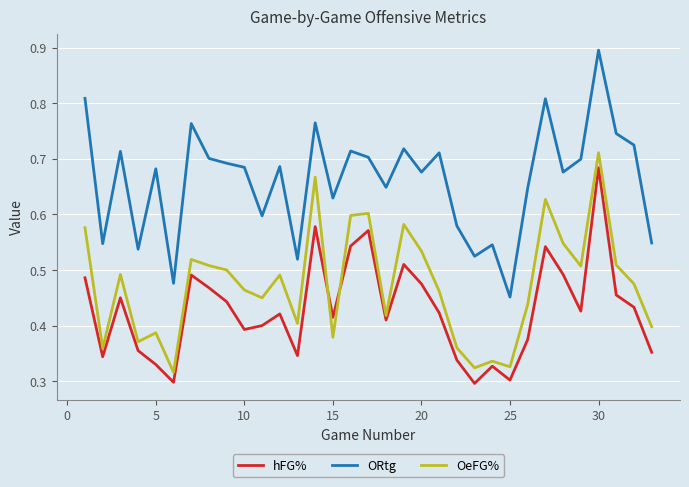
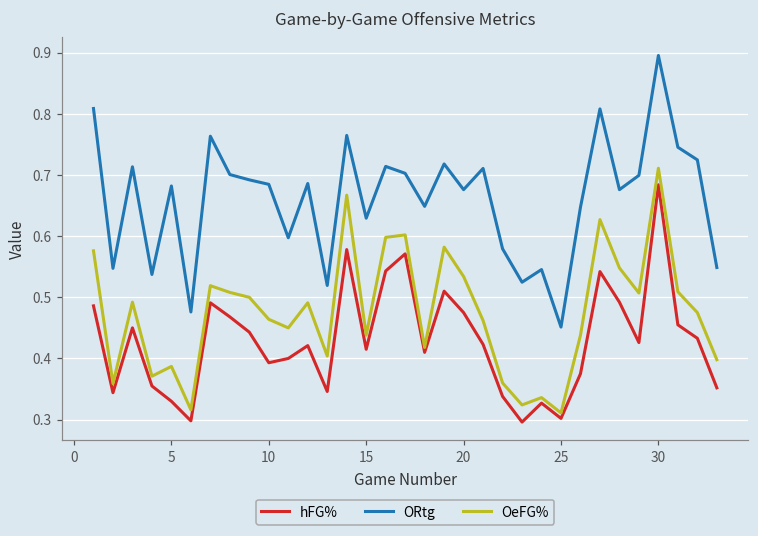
OeFG%, 15: 0.38 -> 0.44
OeFG%, 25: 0.33 -> 0.31
